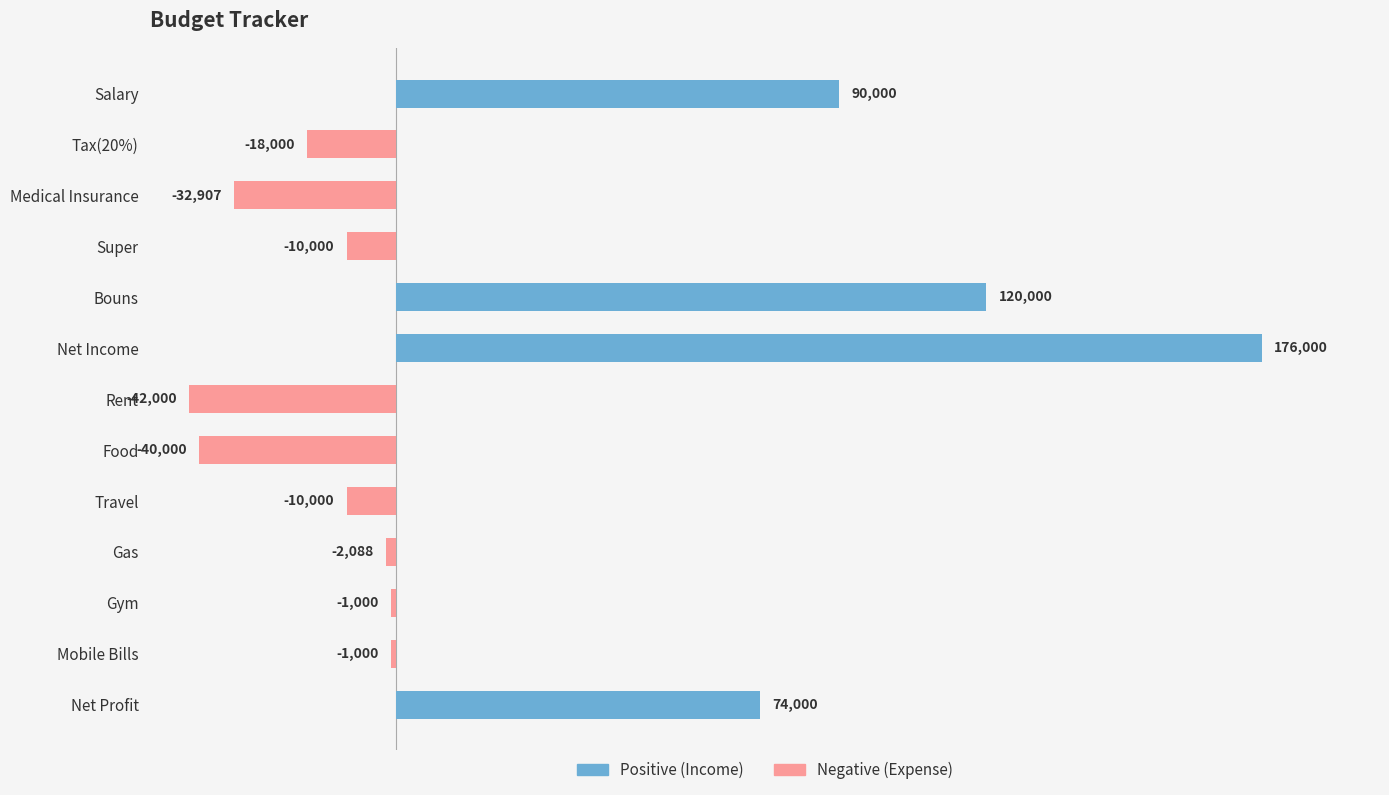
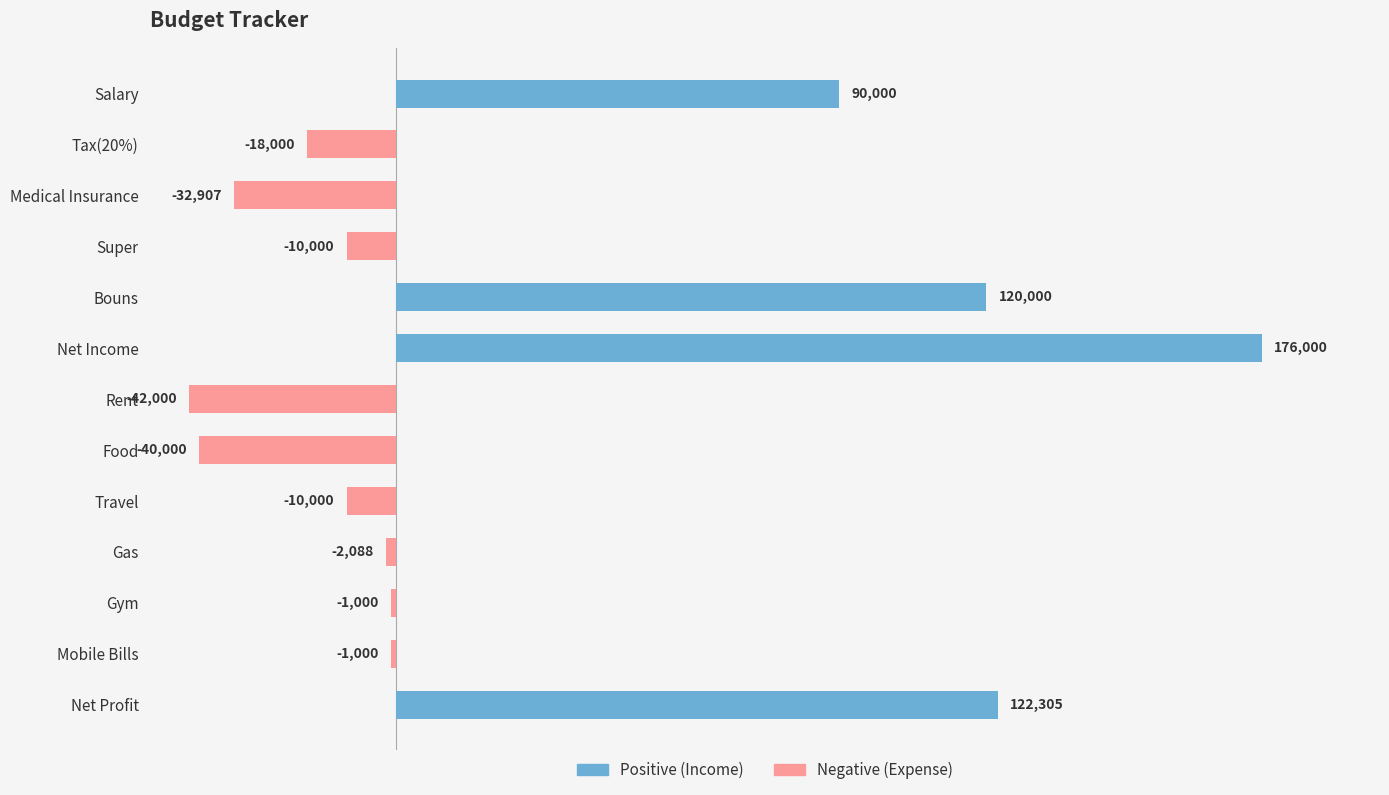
Positive (Income), Net Profit: 74,000 -> 122,305
